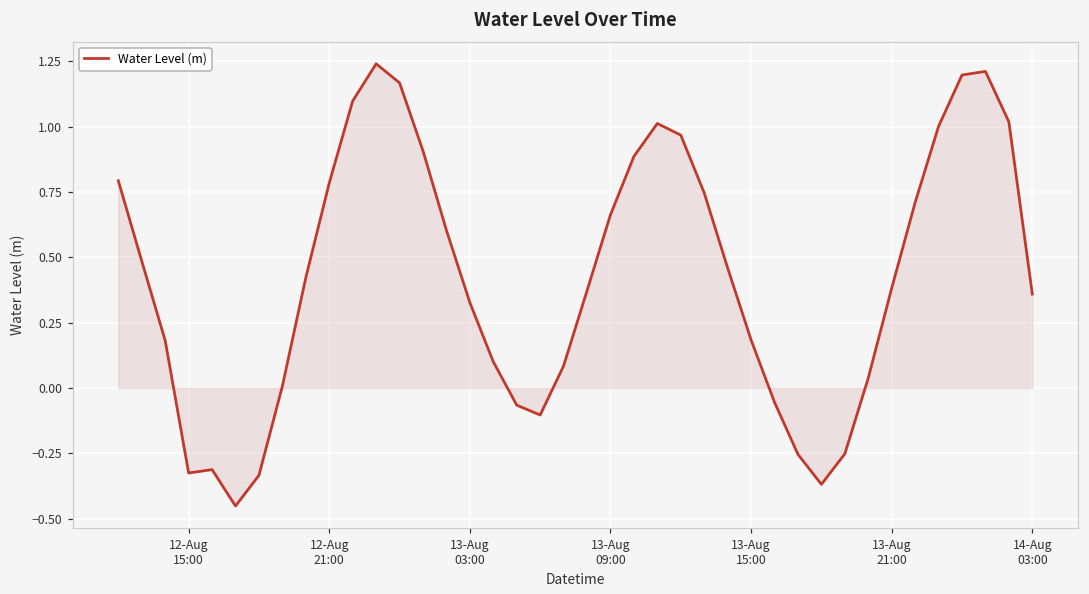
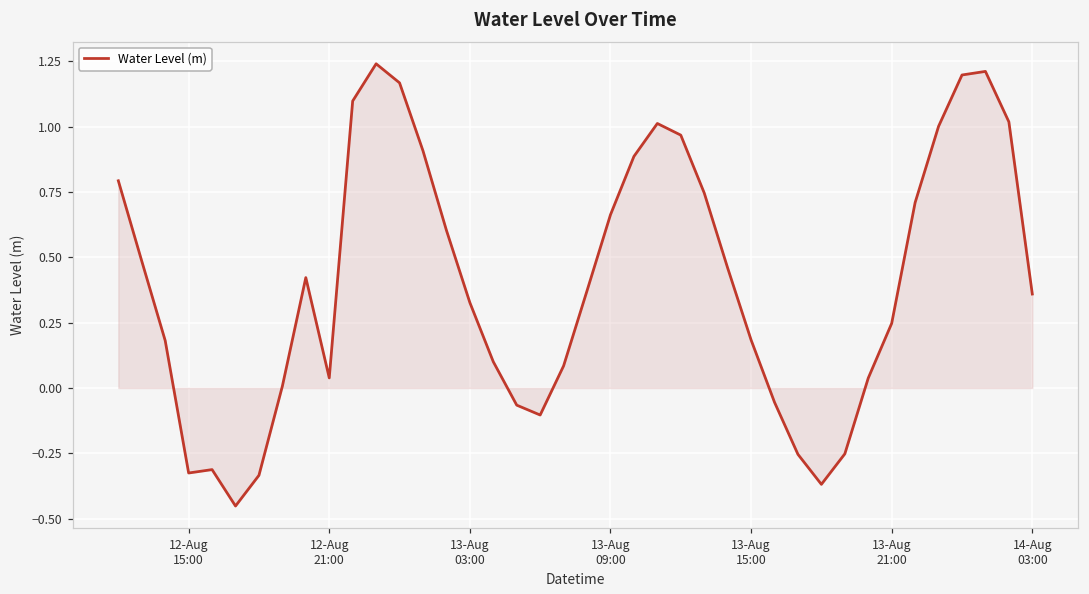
Water Level (m), 12-Aug 21:00: 0.78 -> 0.04
Water Level (m), 13-Aug 21:00: 0.38 -> 0.25
